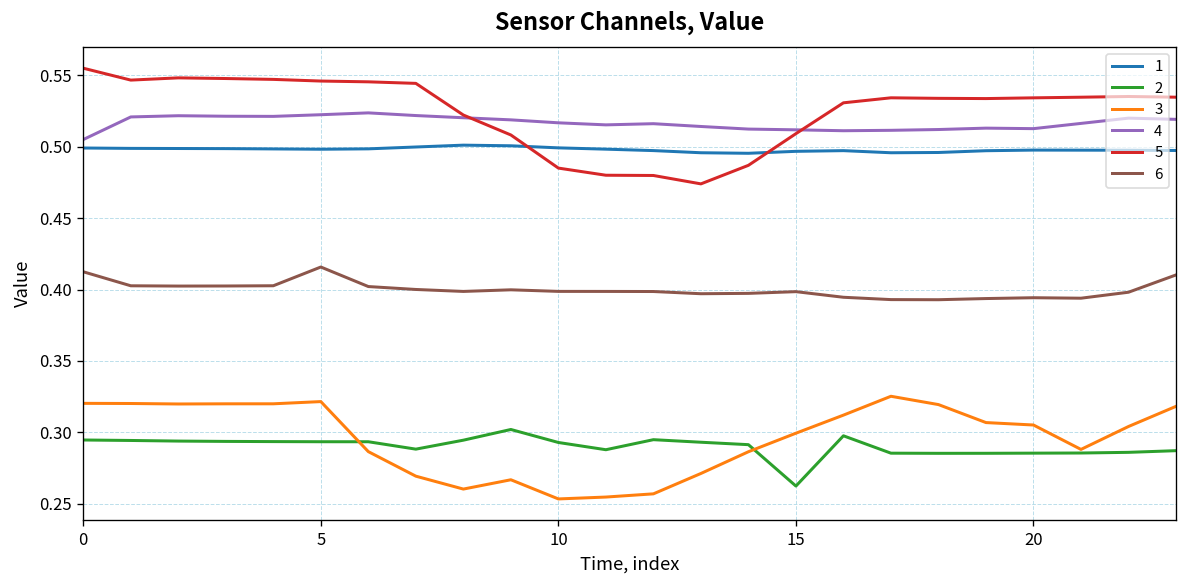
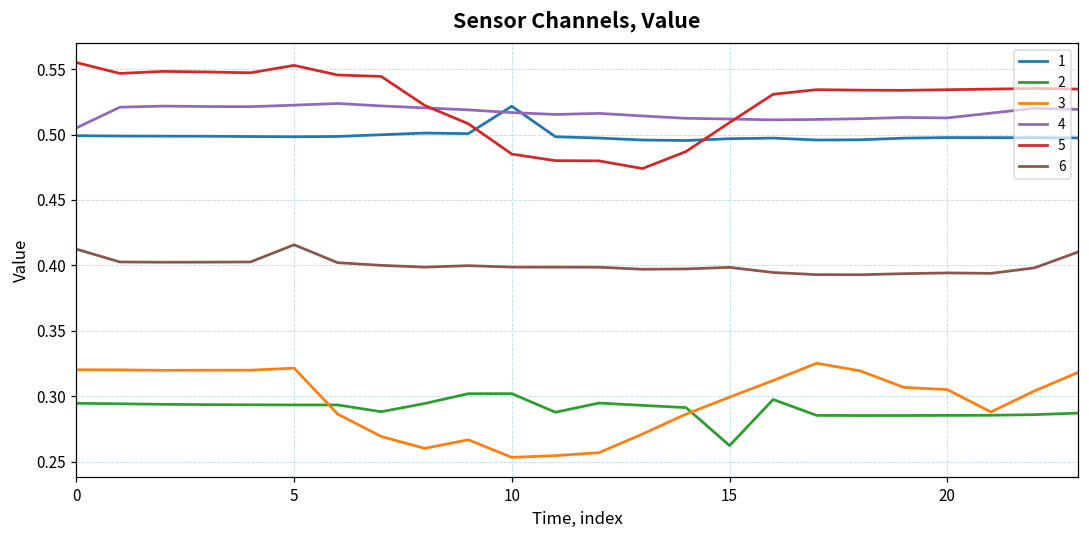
5, 5: 0.546 -> 0.553
1, 10: 0.499 -> 0.522
2, 10: 0.293 -> 0.302
